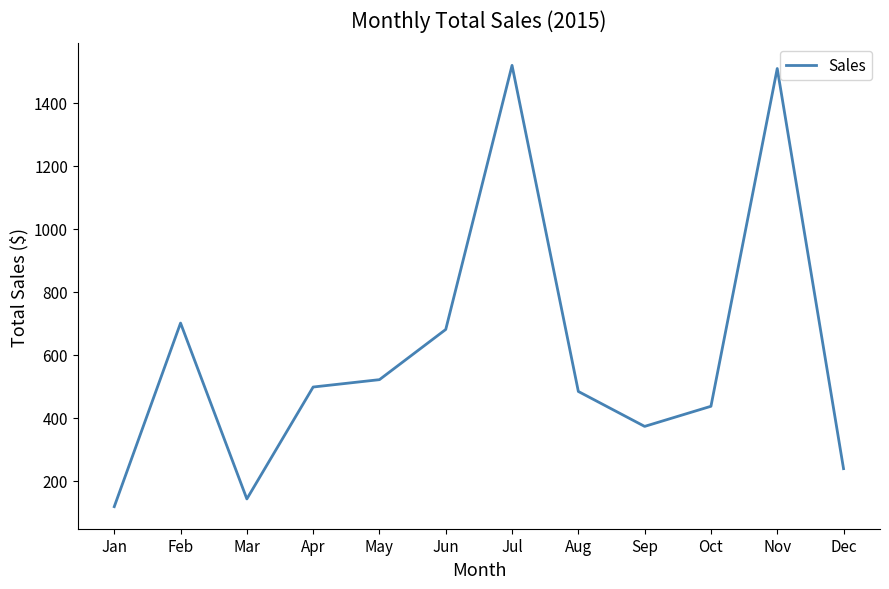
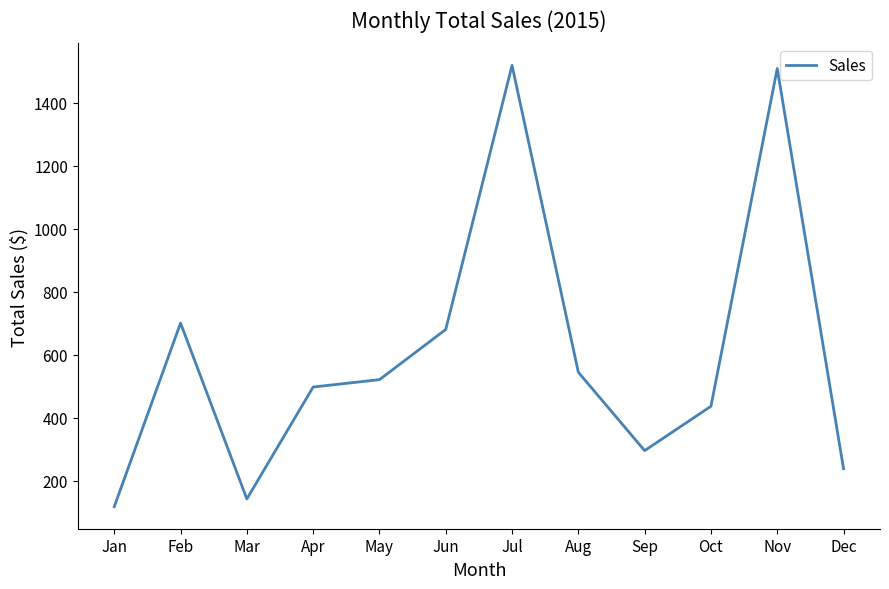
Aug: 480 -> 540
Sep: 370 -> 300
